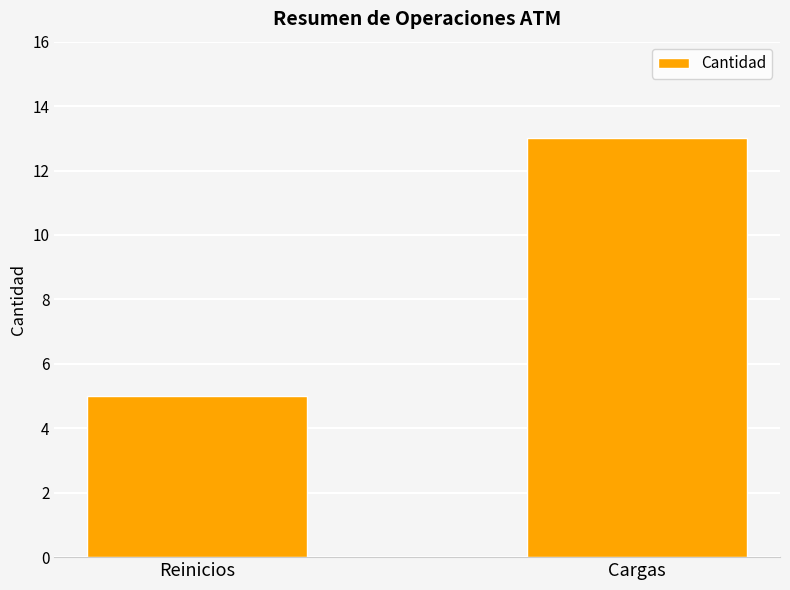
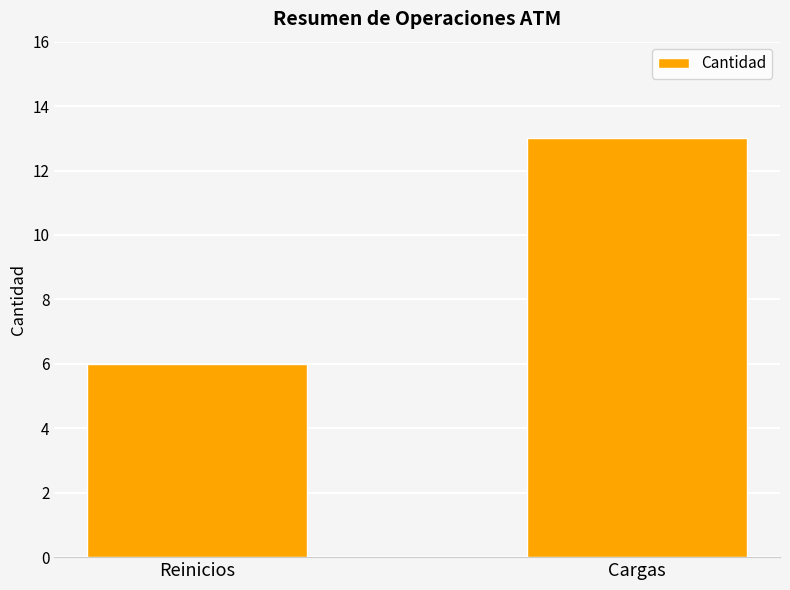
Reinicios: 5 -> 6
